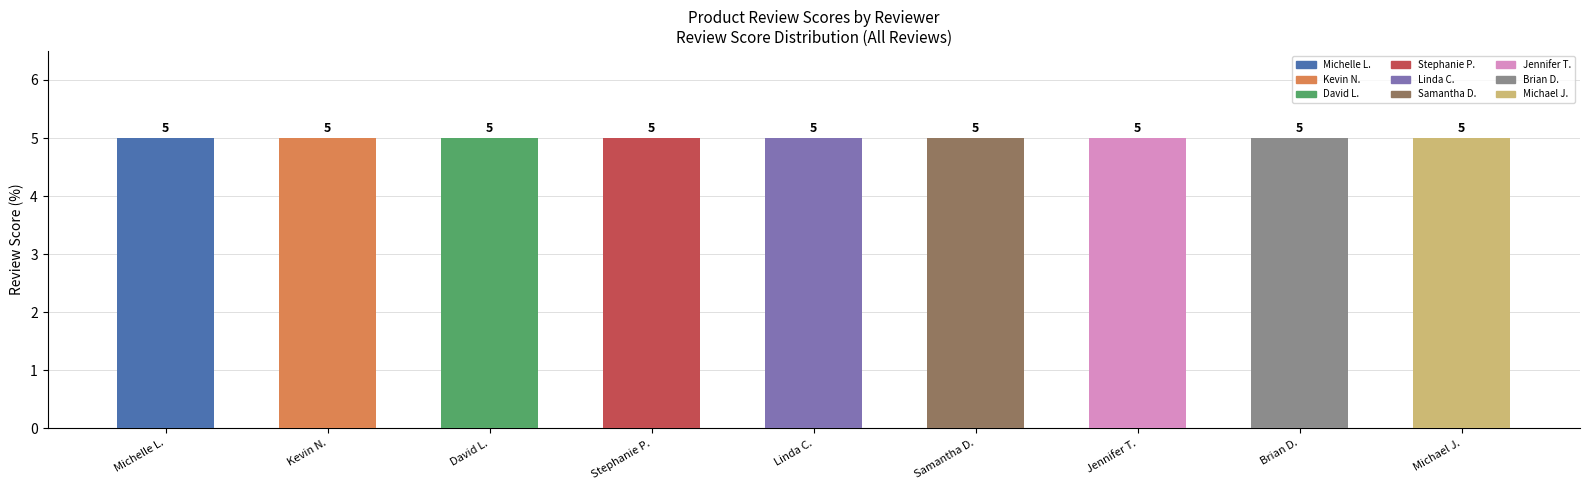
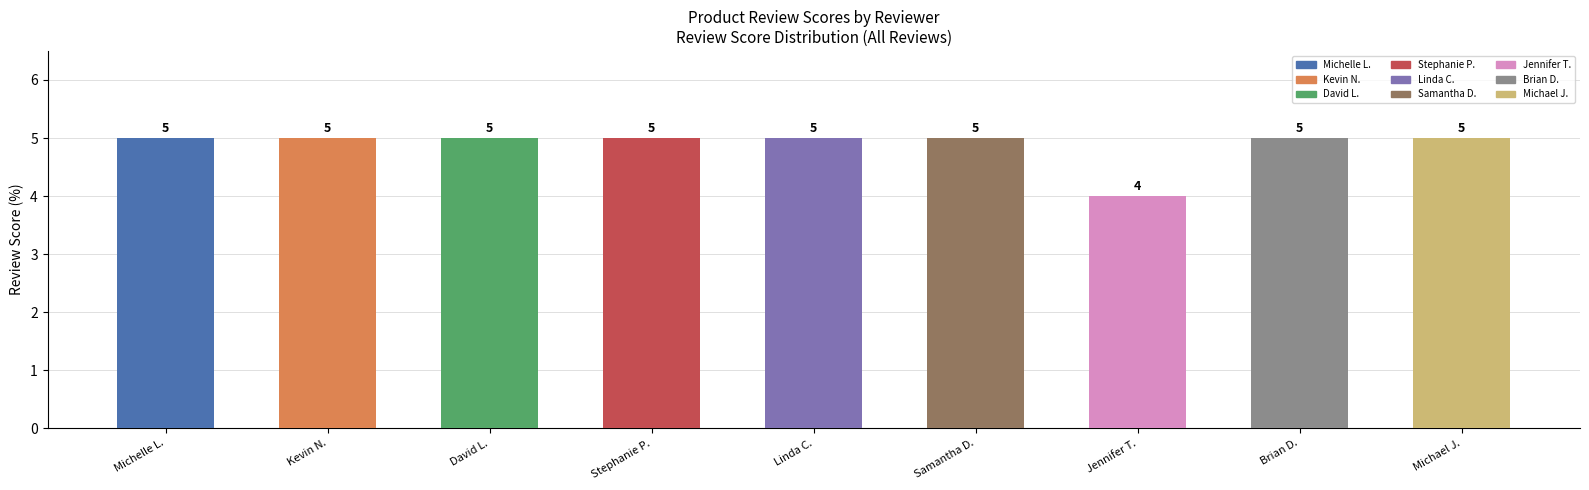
Jennifer T.: 5 -> 4
